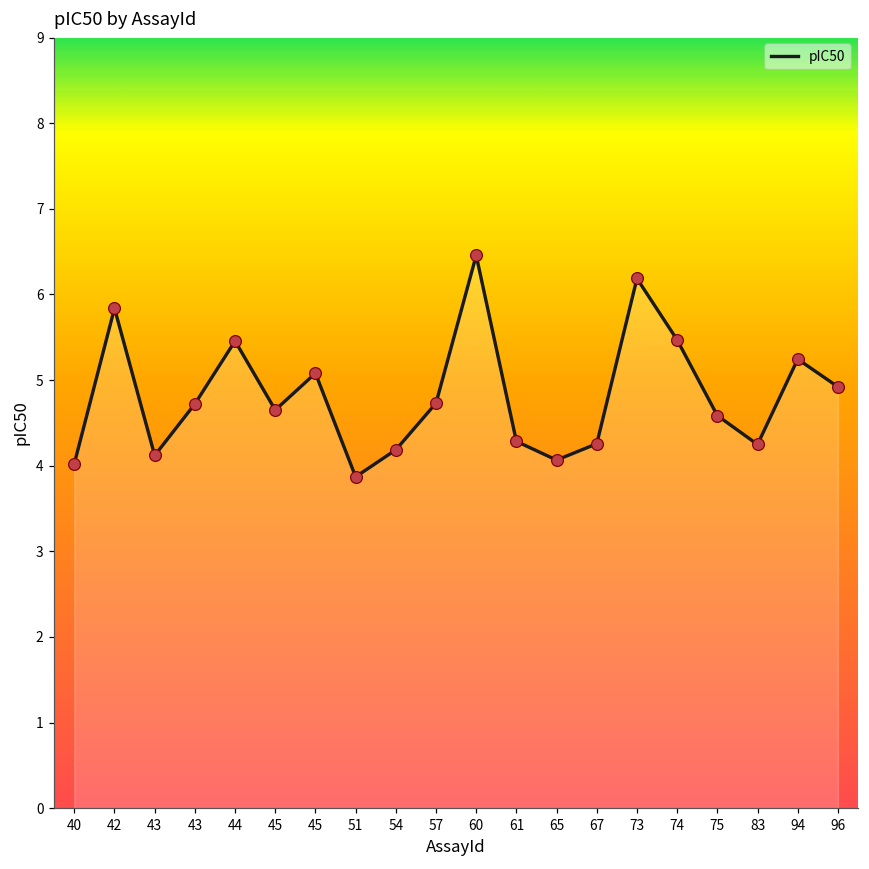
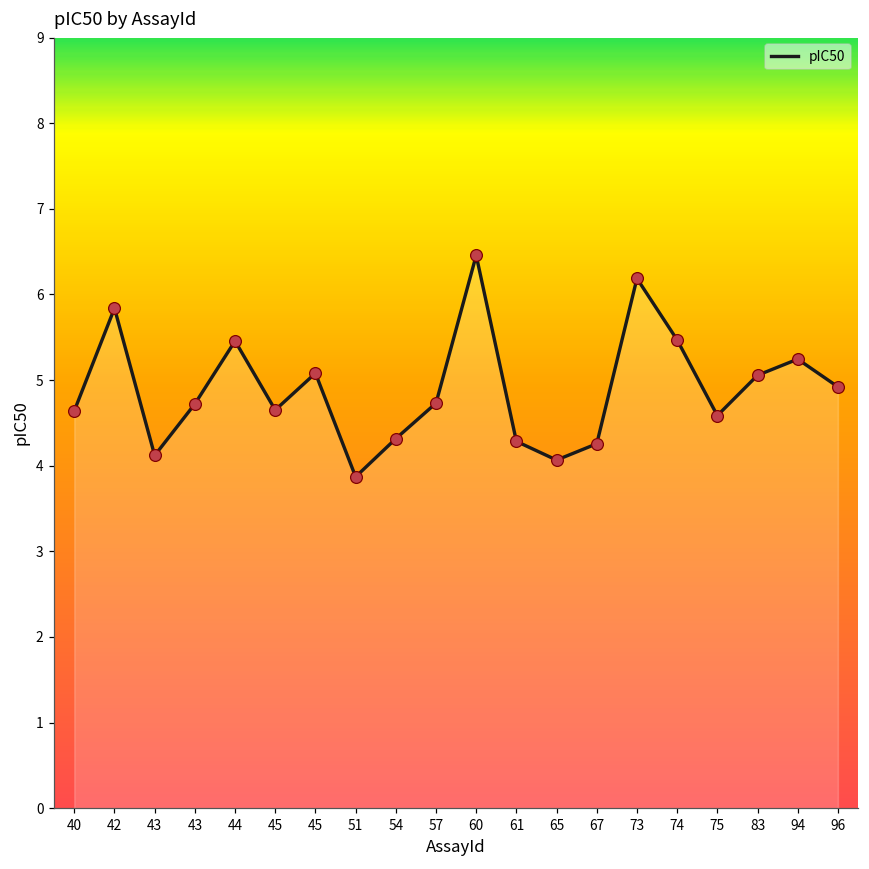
40: 4.0 -> 4.6
54: 4.2 -> 4.3
83: 4.2 -> 5.1
